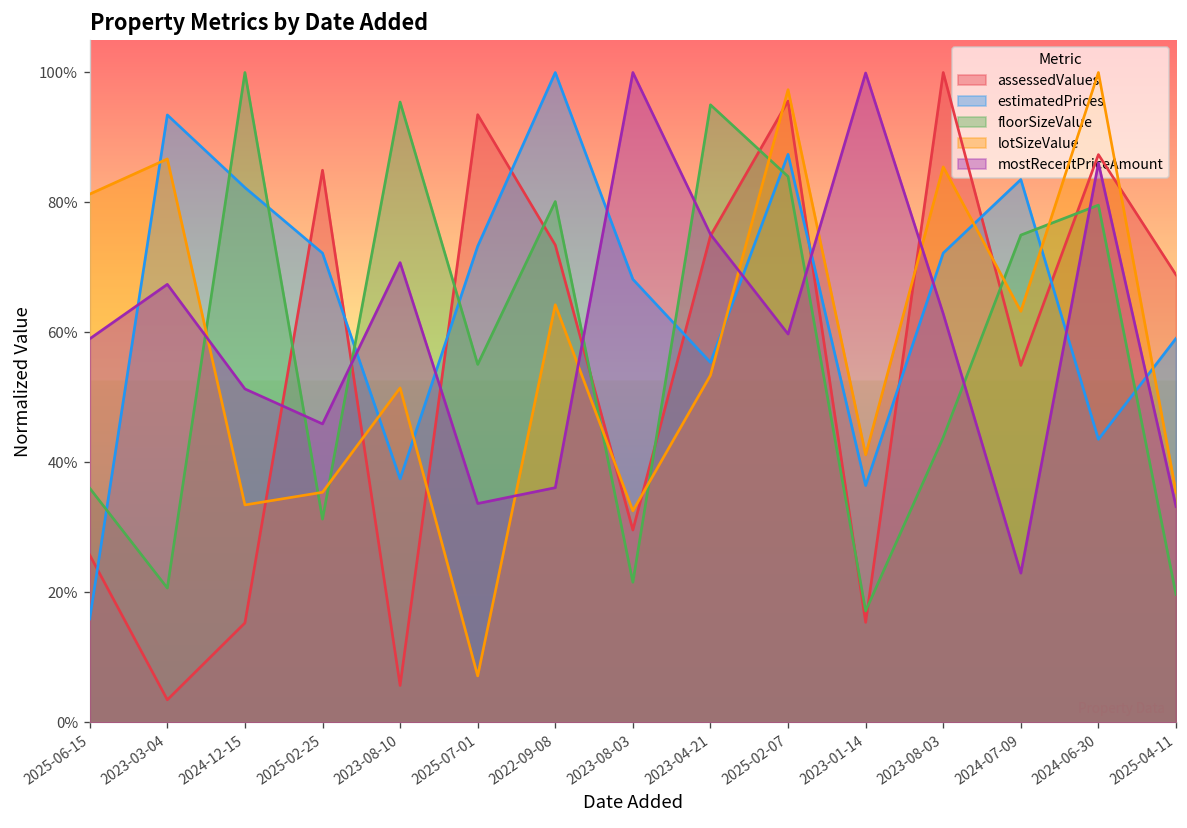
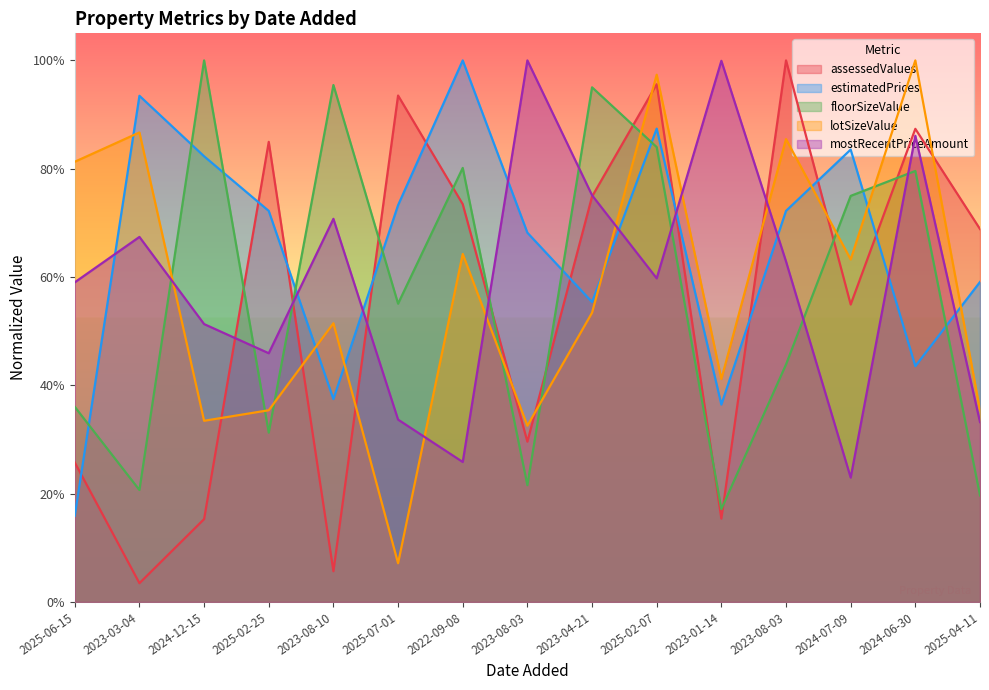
mostRecentPriceAmount, 2022-09-08: 36% -> 26%
